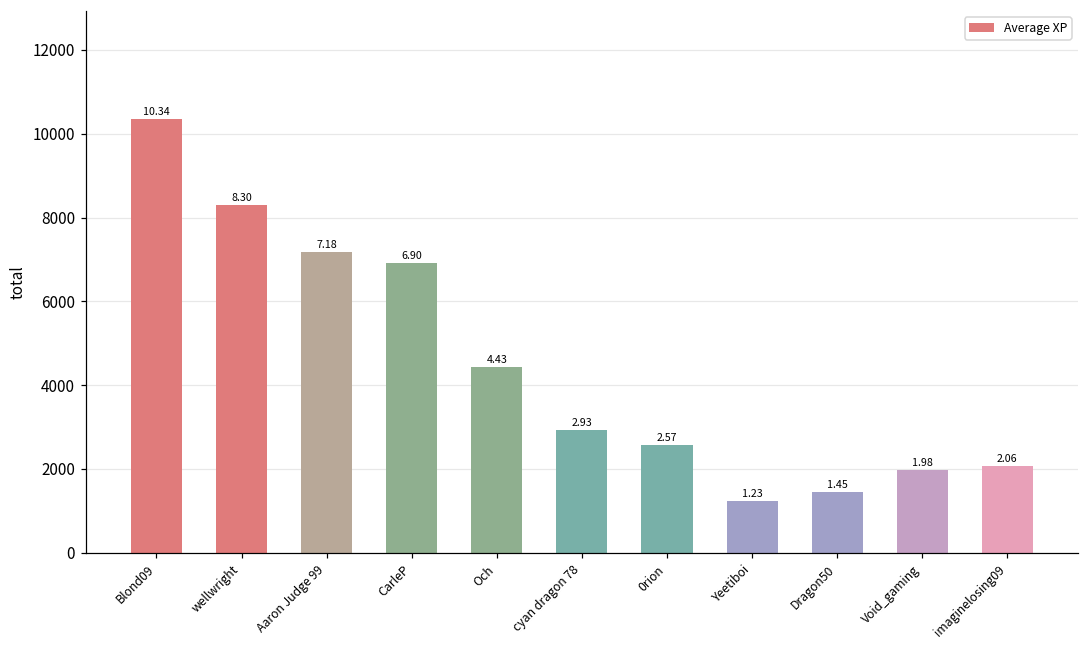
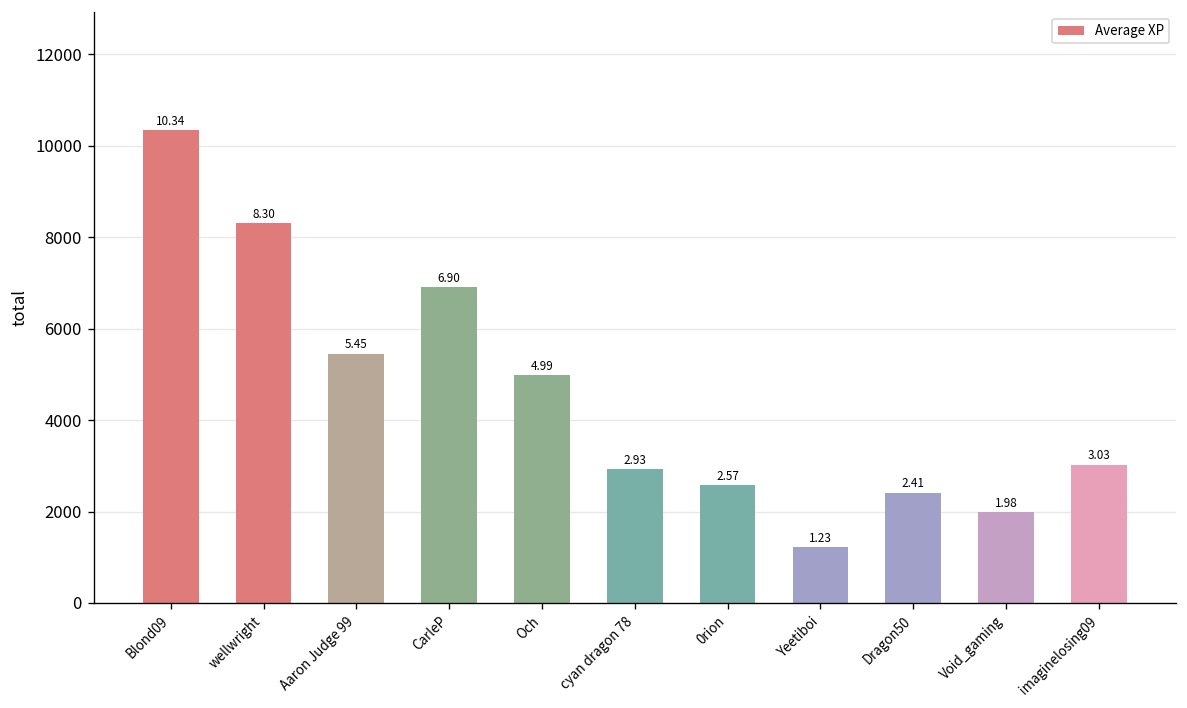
Aaron Judge 99: 7.18 -> 5.45
Och: 4.43 -> 4.99
Dragon50: 1.45 -> 2.41
imaginelosing09: 2.06 -> 3.03
